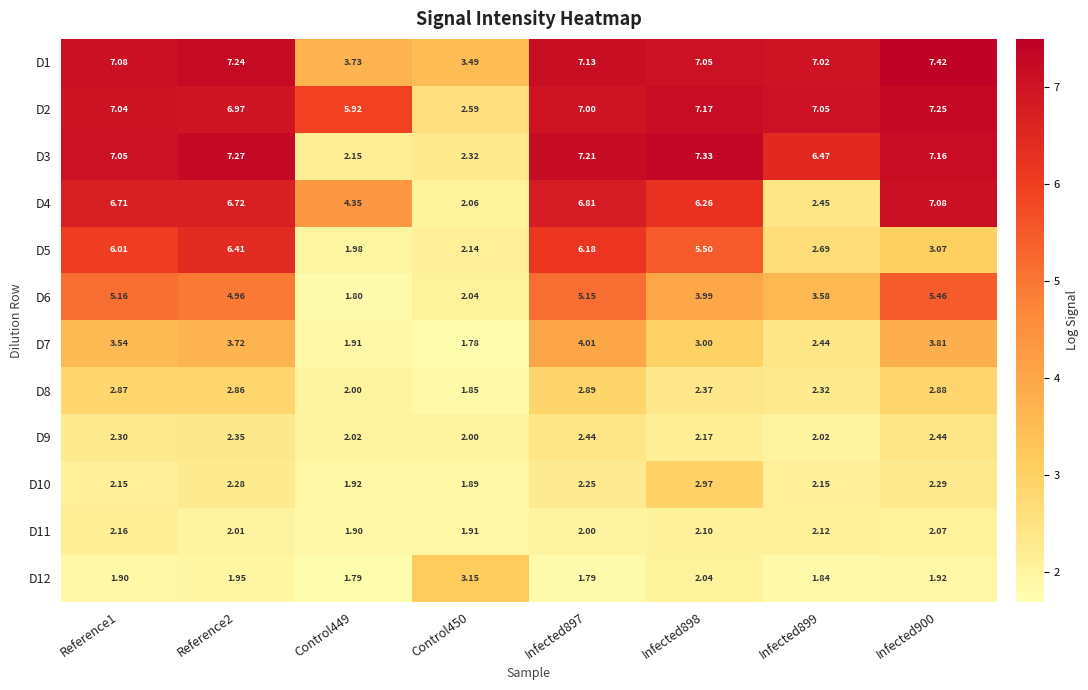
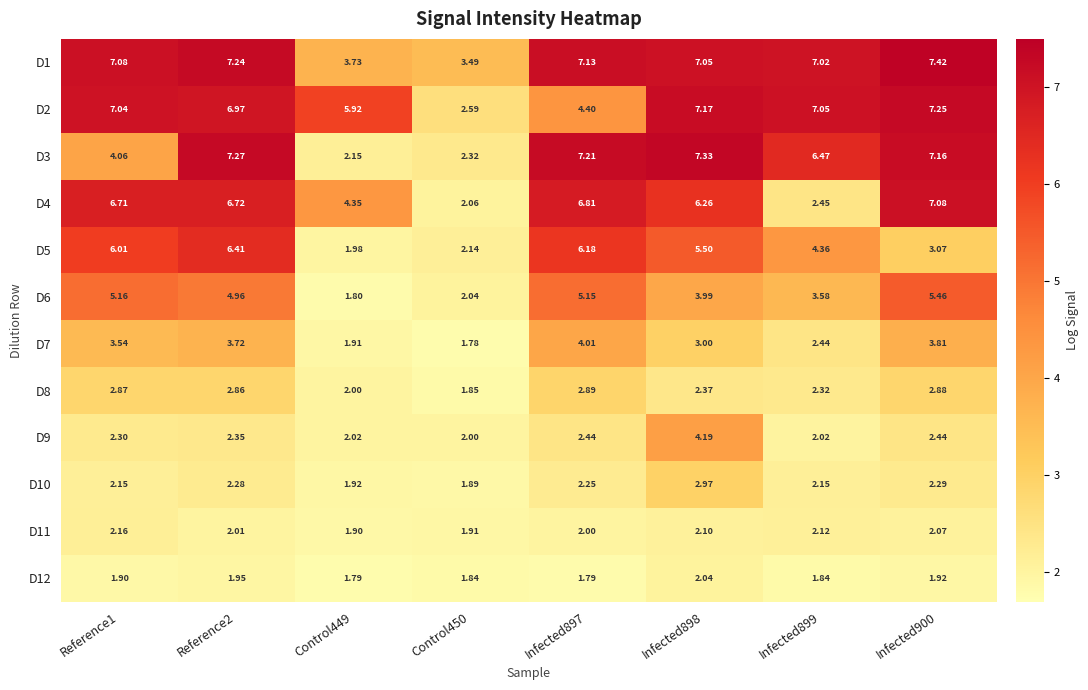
D2, Infected897: 7.00 -> 4.40
D3, Reference1: 7.05 -> 4.06
D5, Infected899: 2.69 -> 4.36
D9, Infected898: 2.17 -> 4.19
D12, Control450: 3.15 -> 1.84
